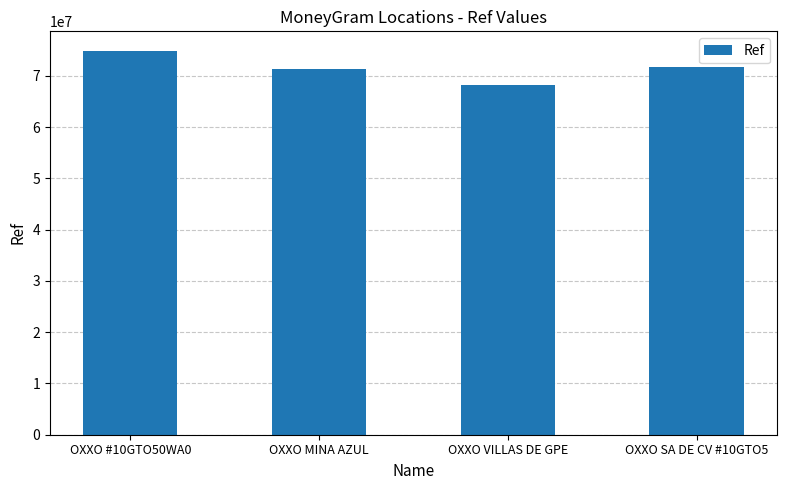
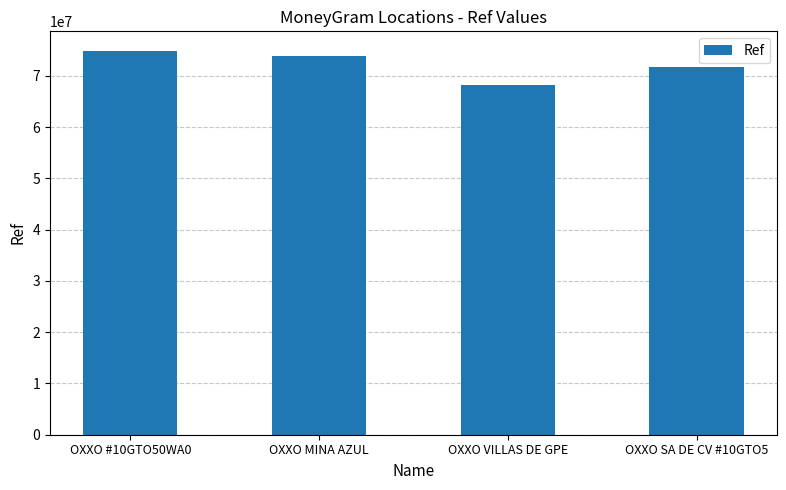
OXXO MINA AZUL: 71000000 -> 74000000
